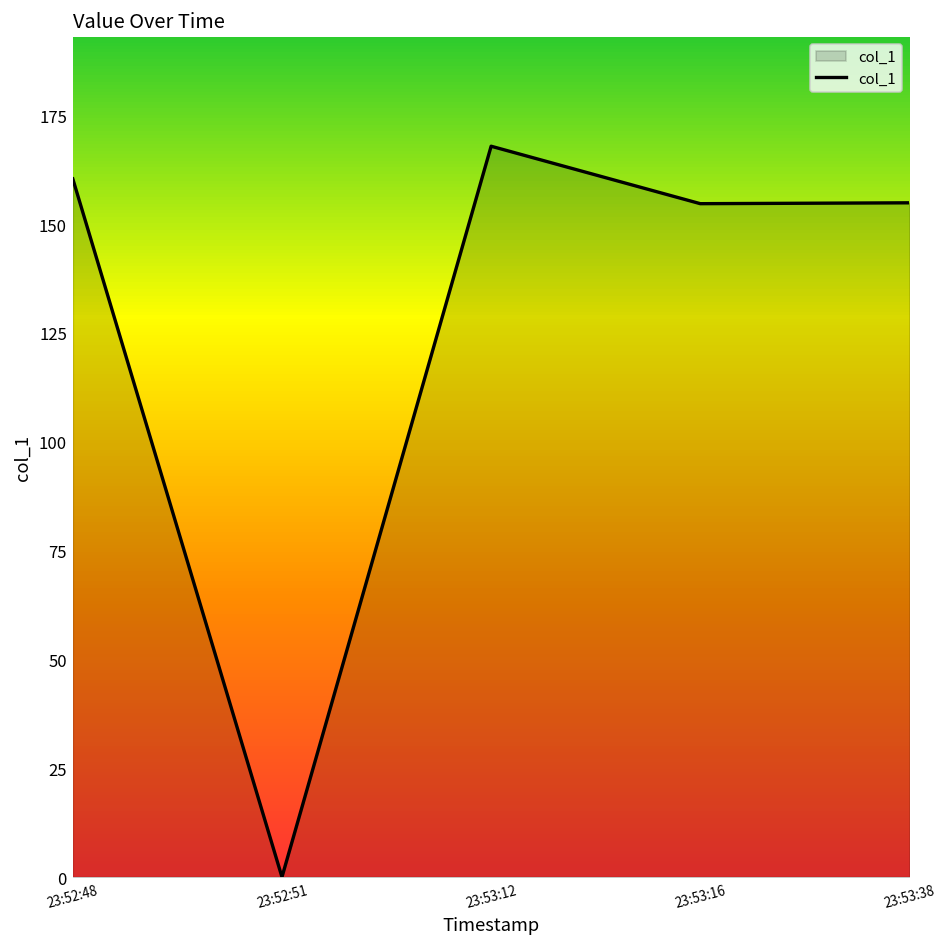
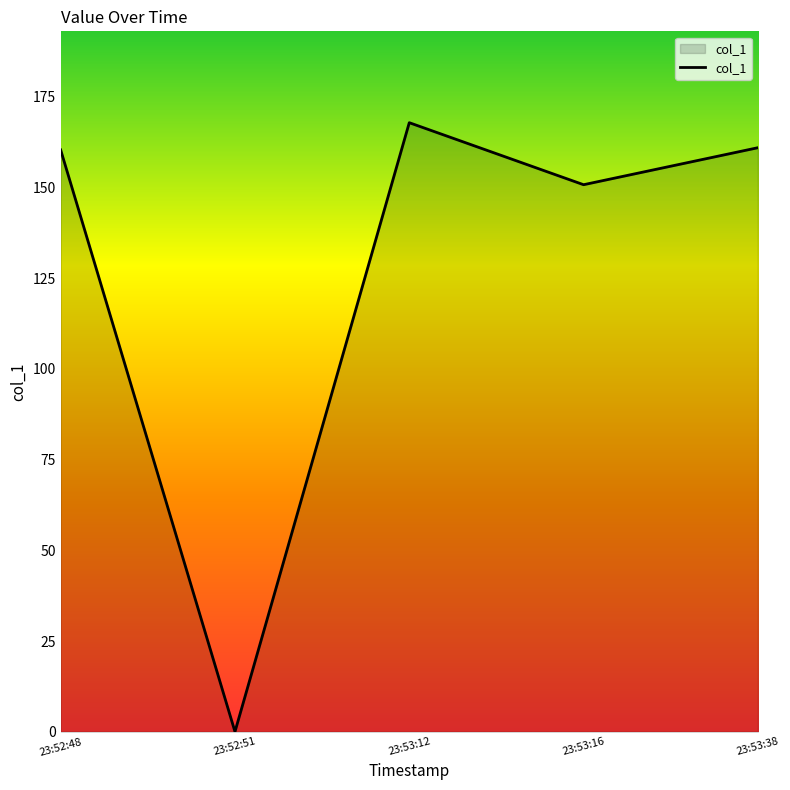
23:53:16: 155 -> 151
23:53:38: 155 -> 161
